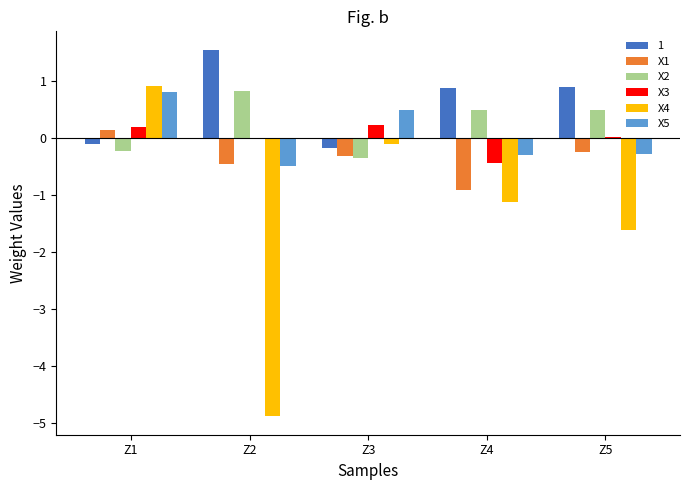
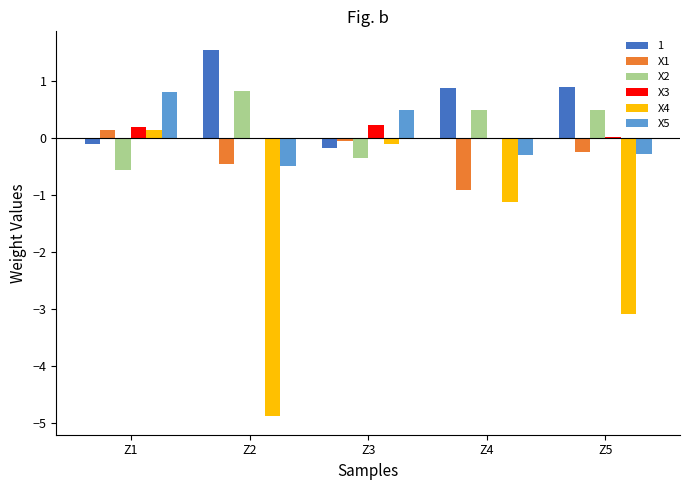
X2, Z1: -0.2 -> -0.6
X4, Z1: 0.9 -> 0.1
X1, Z3: -0.3 -> -0.1
X3, Z4: -0.4 -> 0.0
X4, Z5: -1.6 -> -3.1
